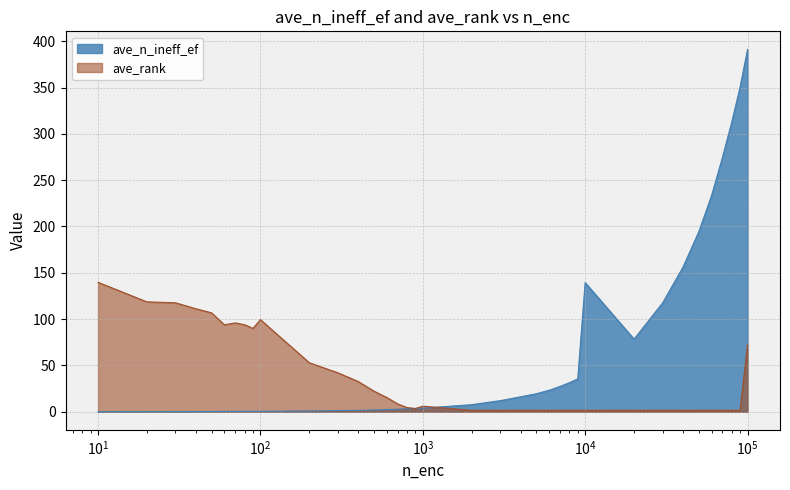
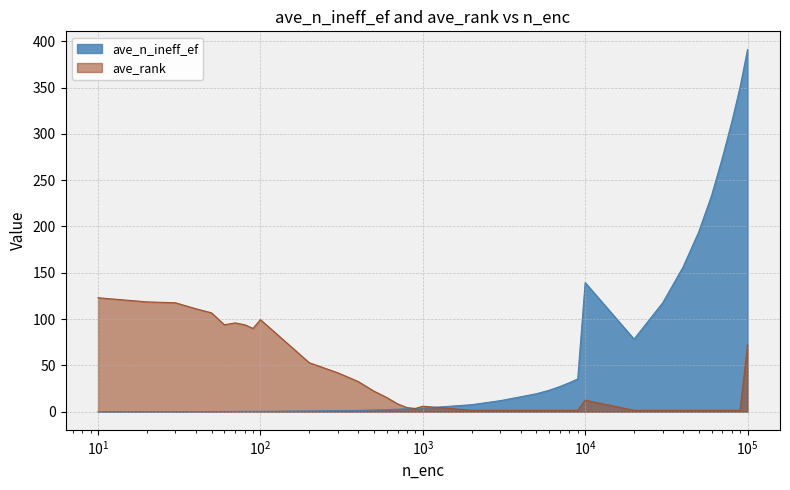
ave_rank, 10^1: 140 -> 120
ave_rank, 10^4: 0 -> 10
